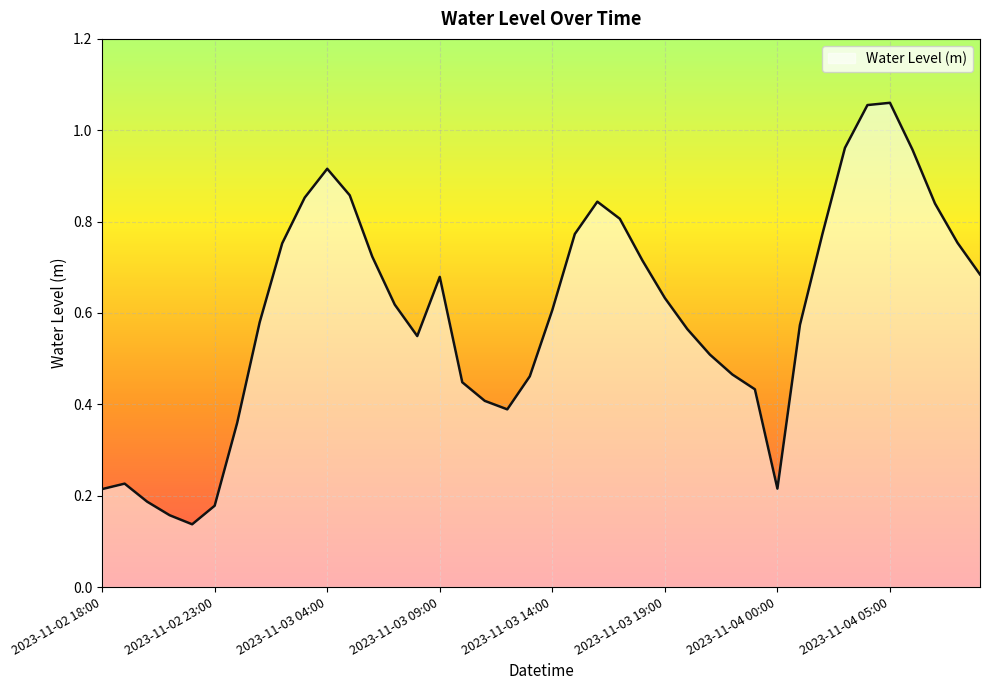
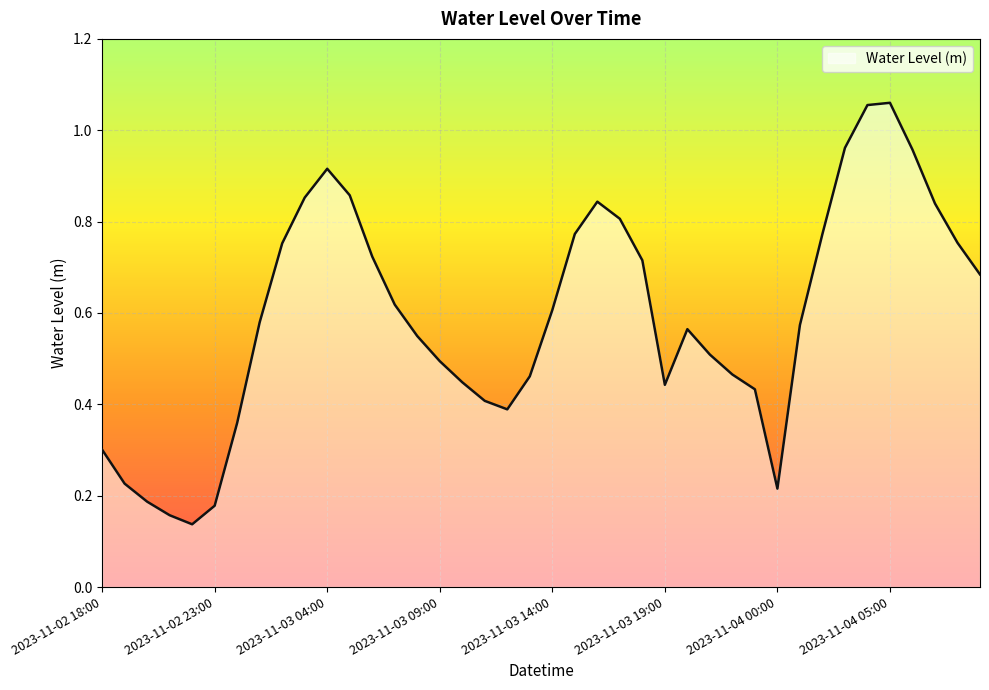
2023-11-02 18:00: 0.21 -> 0.30
2023-11-03 09:00: 0.68 -> 0.49
2023-11-03 19:00: 0.63 -> 0.44
